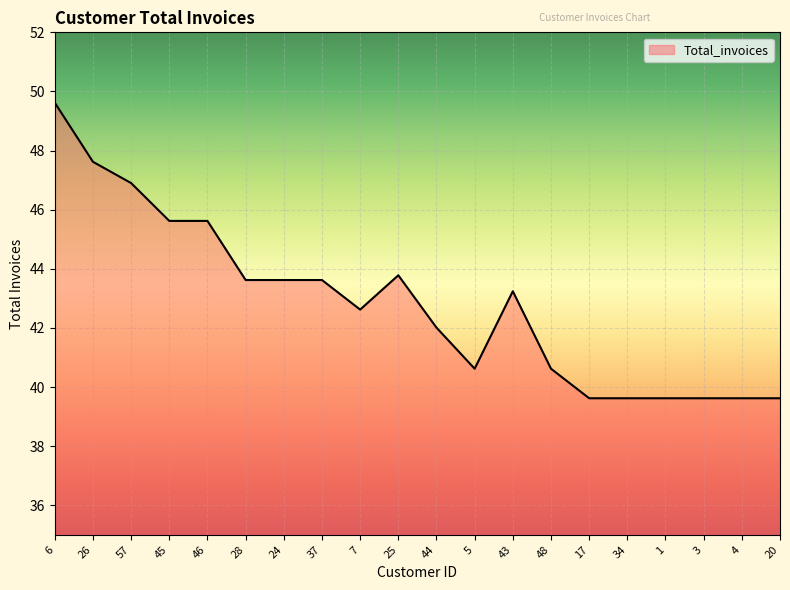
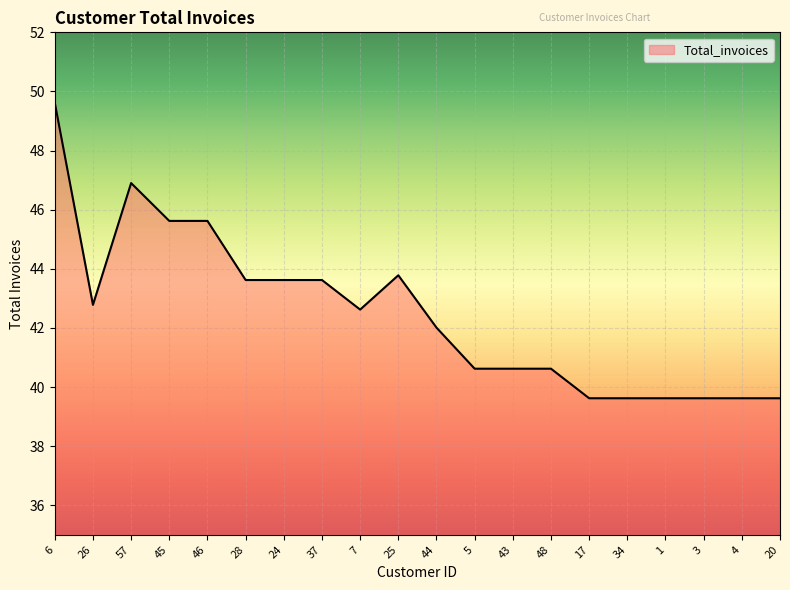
26: 47.6 -> 42.8
43: 43.2 -> 40.6
